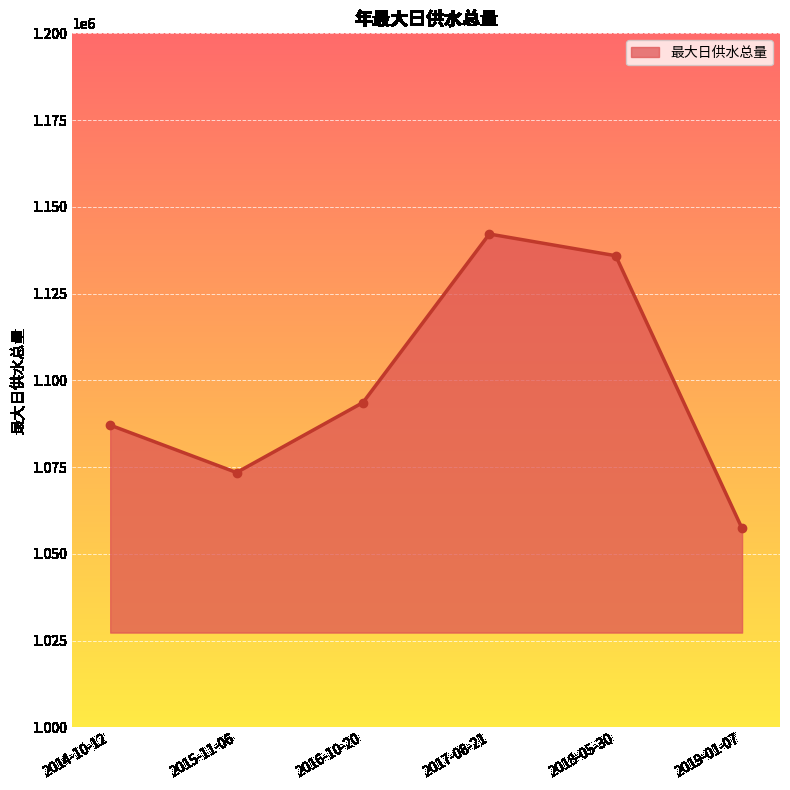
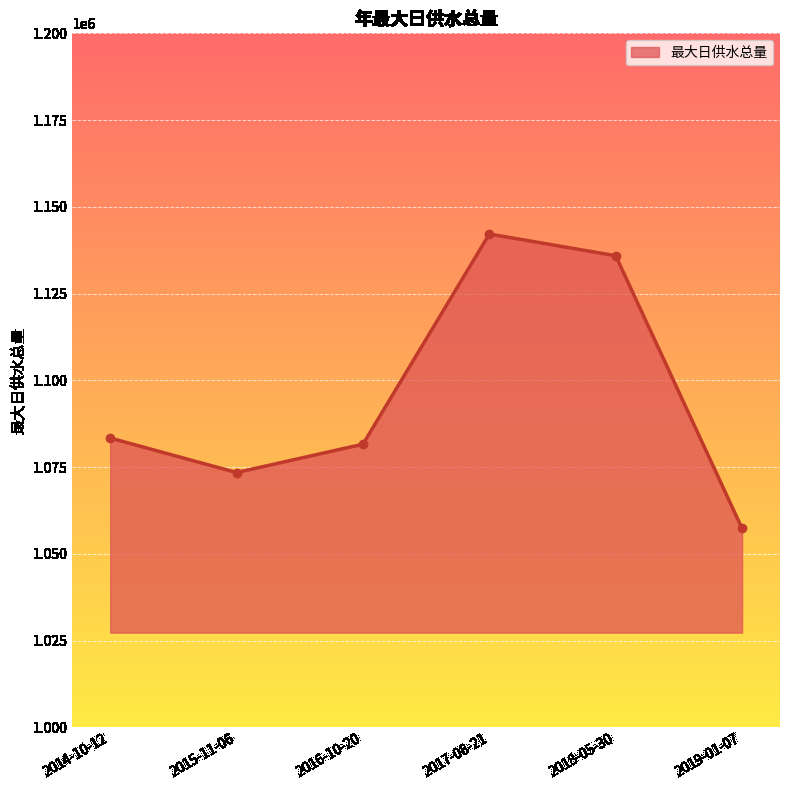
2014-10-12: 1087000 -> 1083000
2016-10-20: 1094000 -> 1082000
